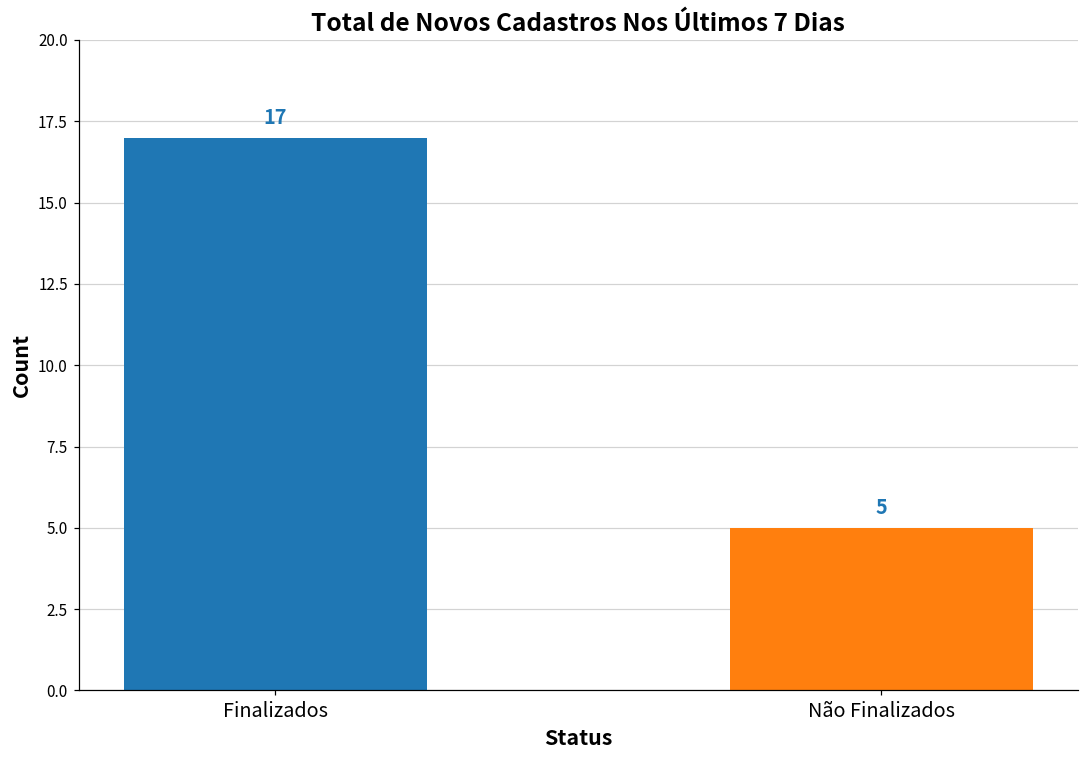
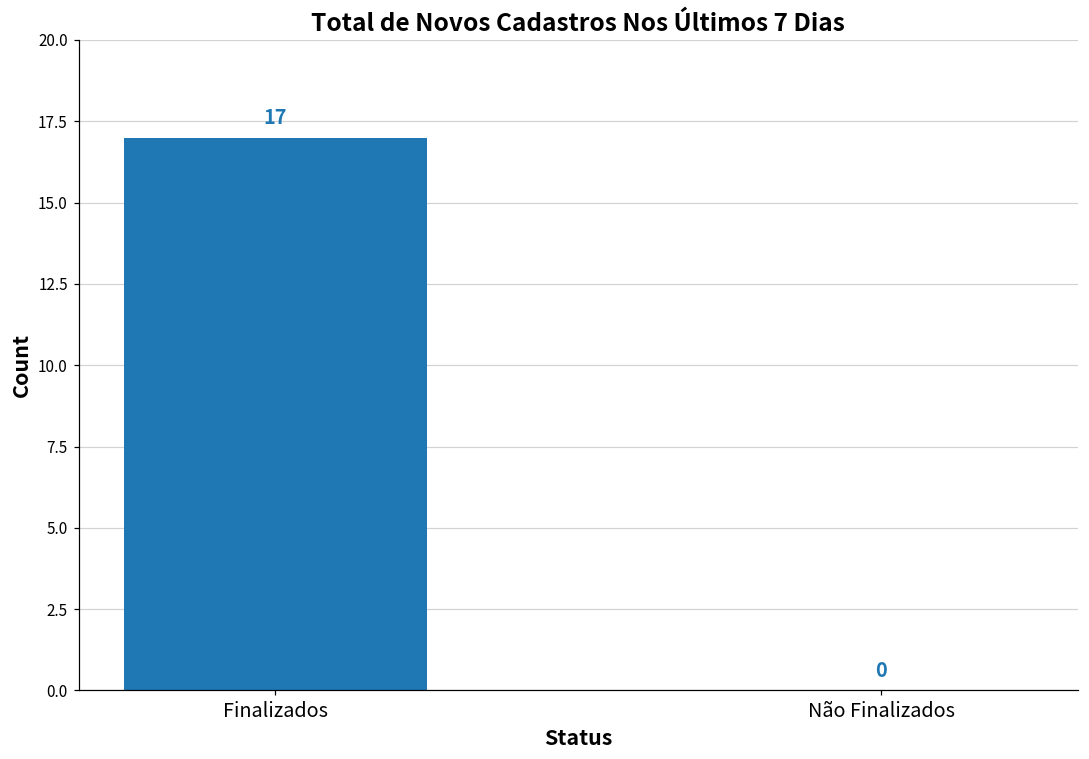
Não Finalizados: 5 -> 0
